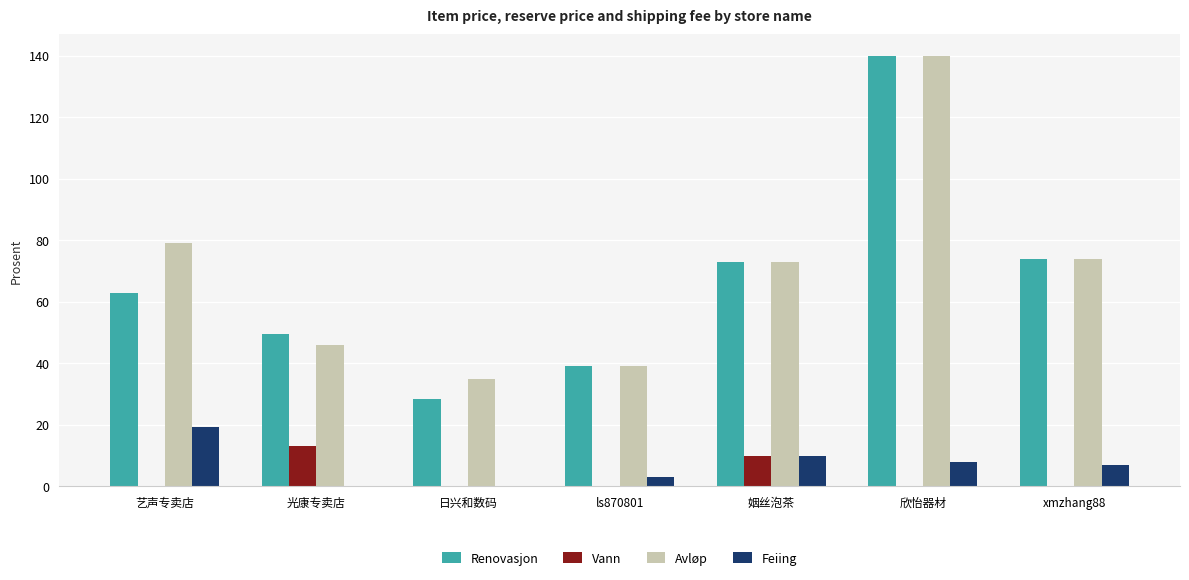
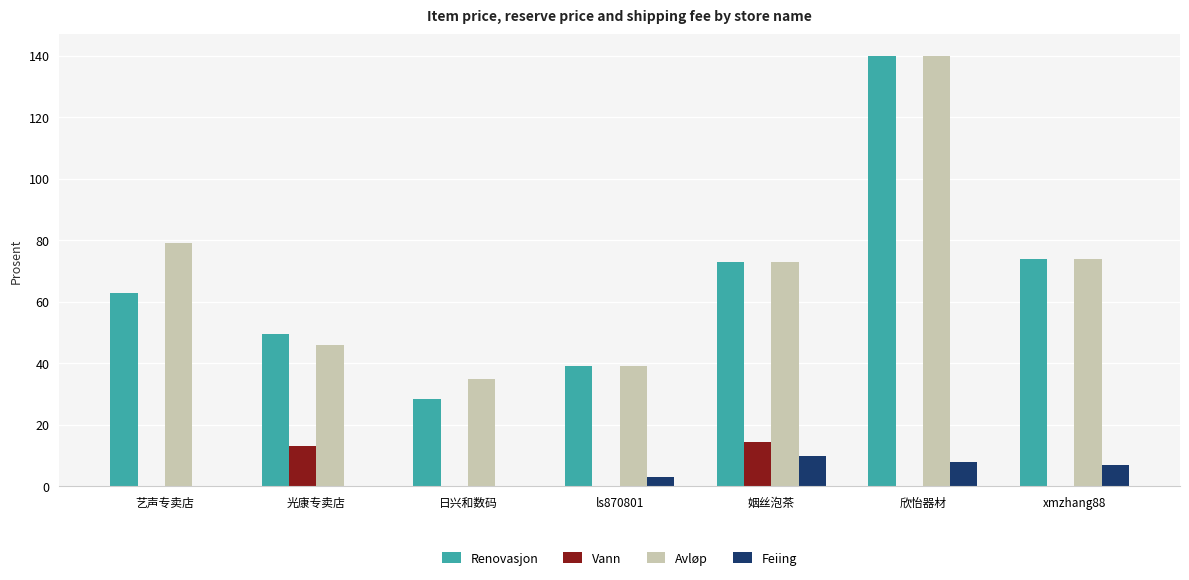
Feiing, 艺声专卖店: 19 -> 0
Vann, 姻丝泡茶: 10 -> 14
